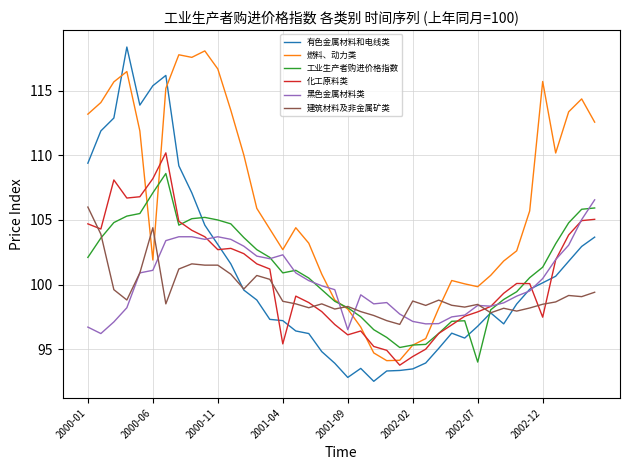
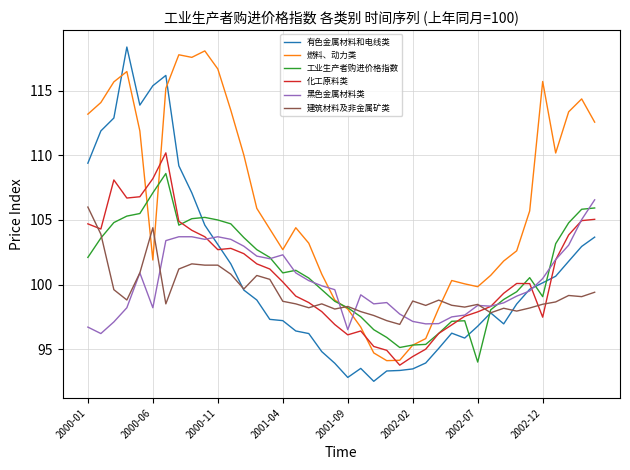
黑色金属材料类, 2000-06: 101.1 -> 98.2
化工原料类, 2001-04: 95.4 -> 100.2
工业生产者购进价格指数, 2002-12: 101.3 -> 99.1
